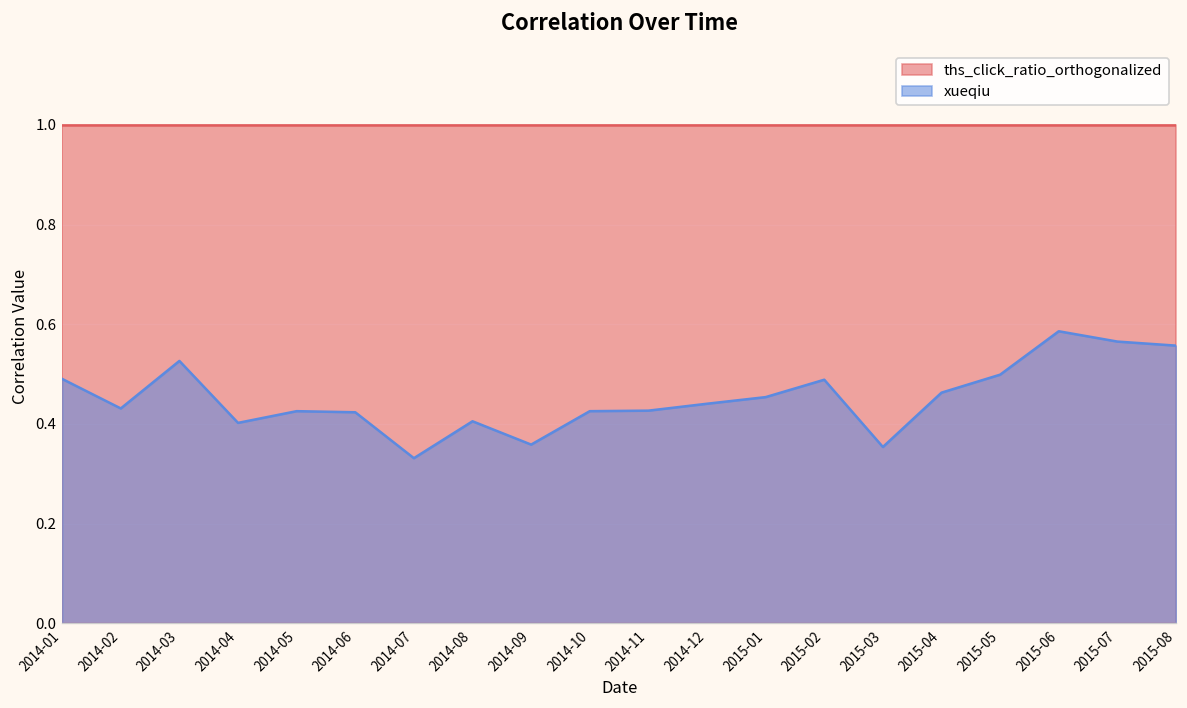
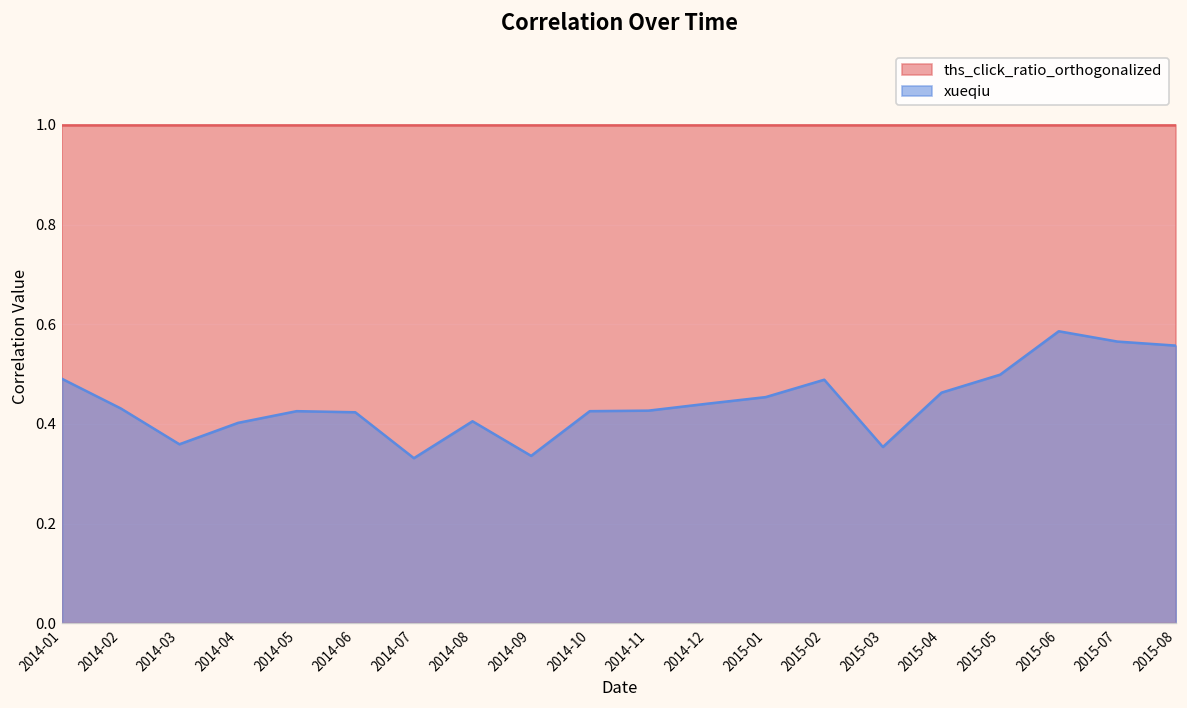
xueqiu, 2014-03: 0.53 -> 0.36
xueqiu, 2014-09: 0.36 -> 0.34
